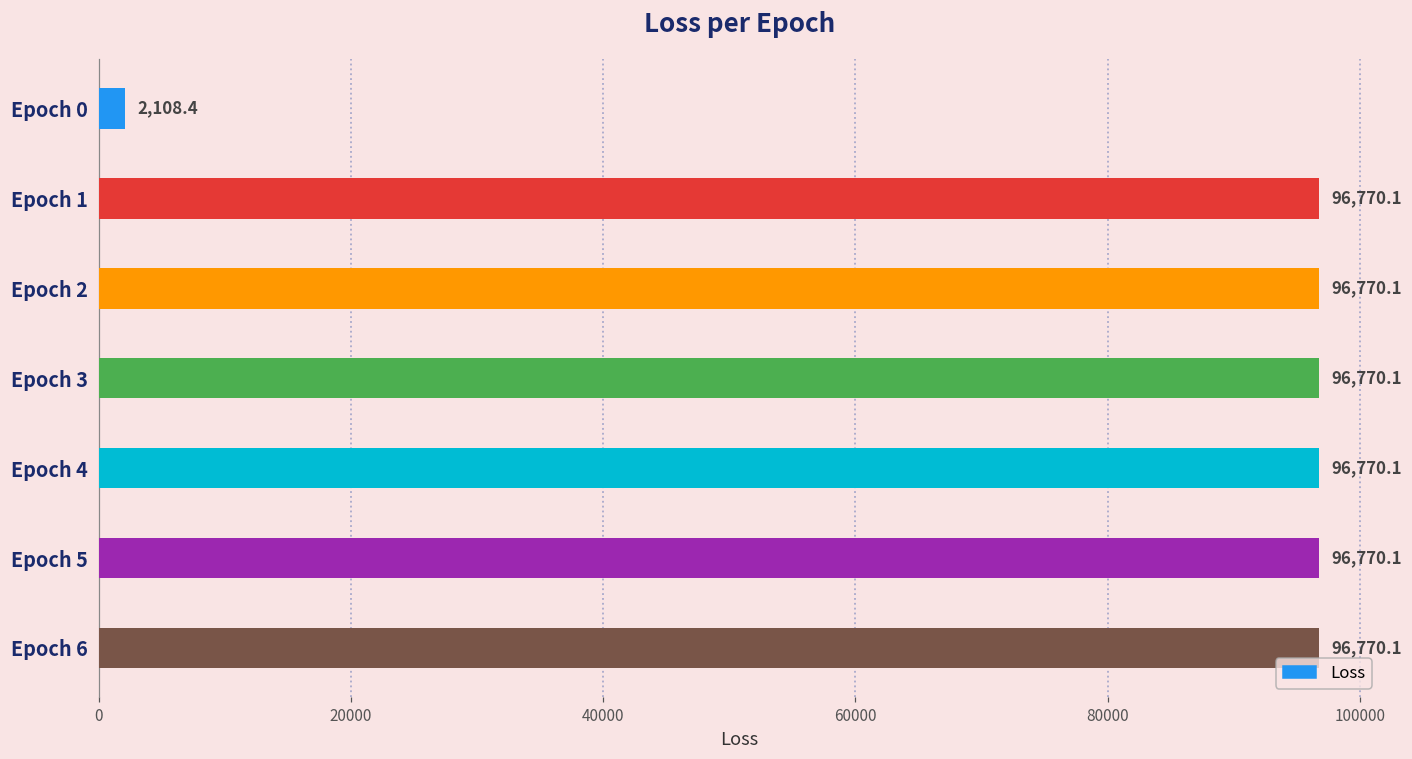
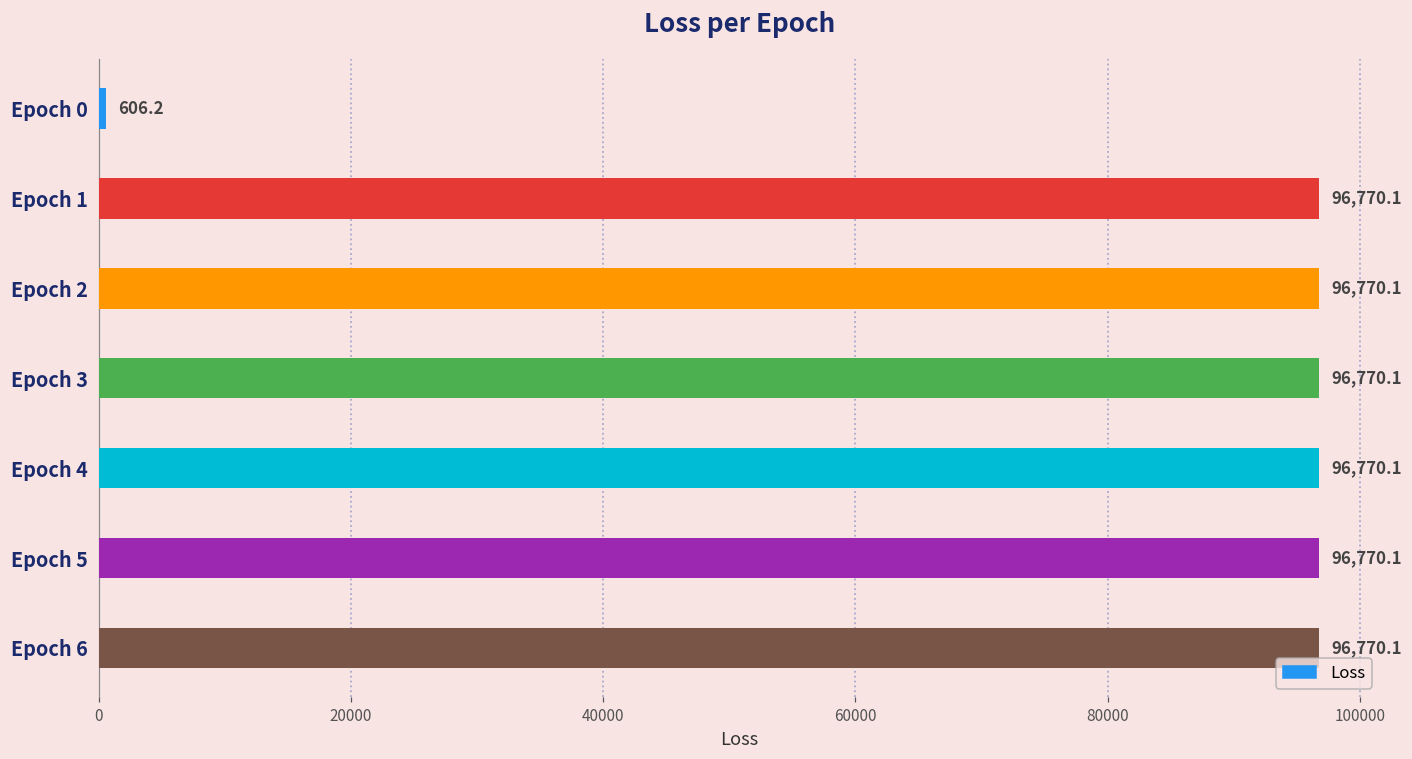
Epoch 0: 2,108.4 -> 606.2
